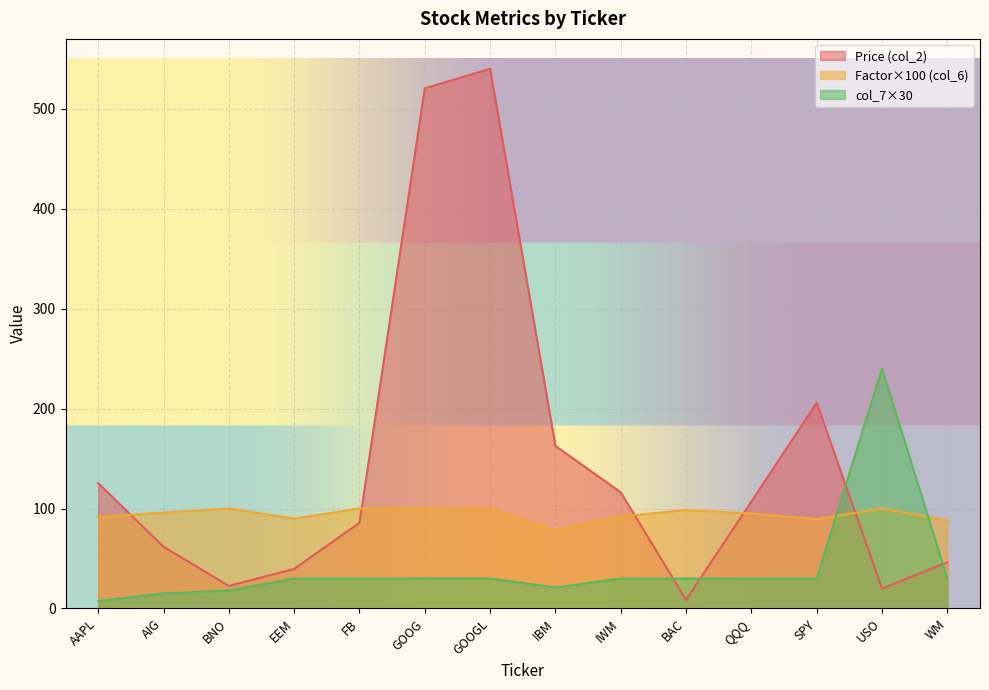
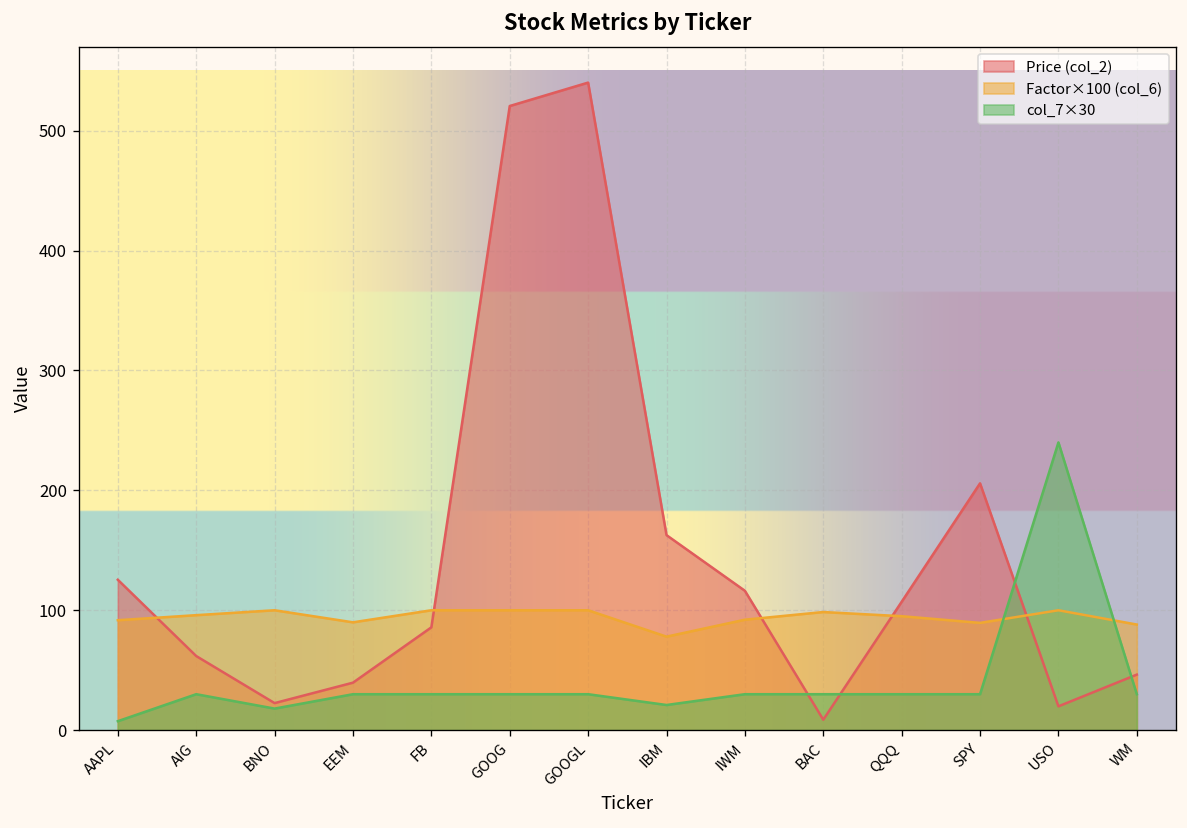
col_7×30, AIG: 20 -> 30
